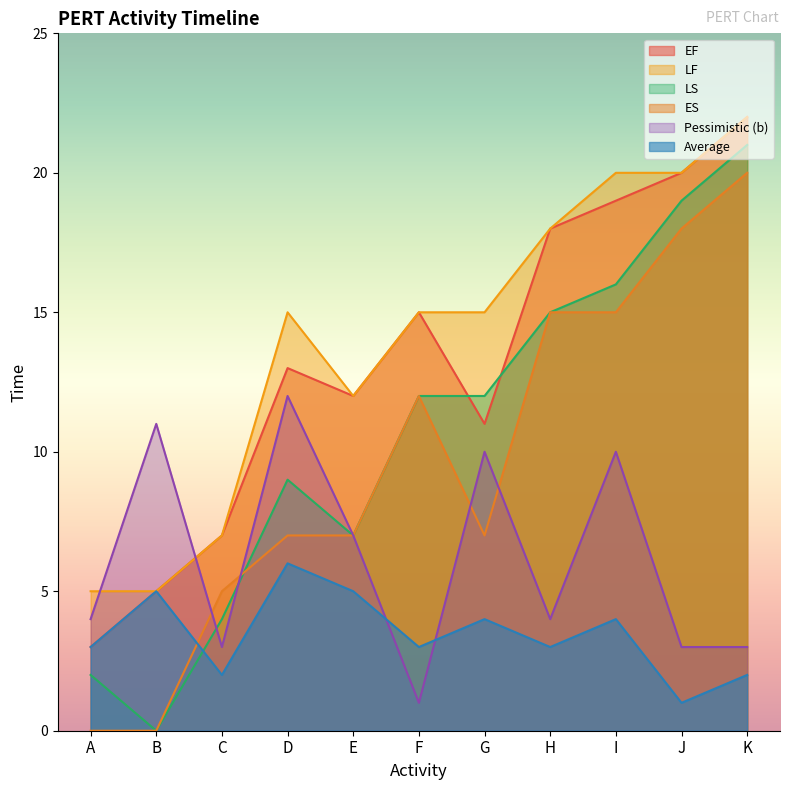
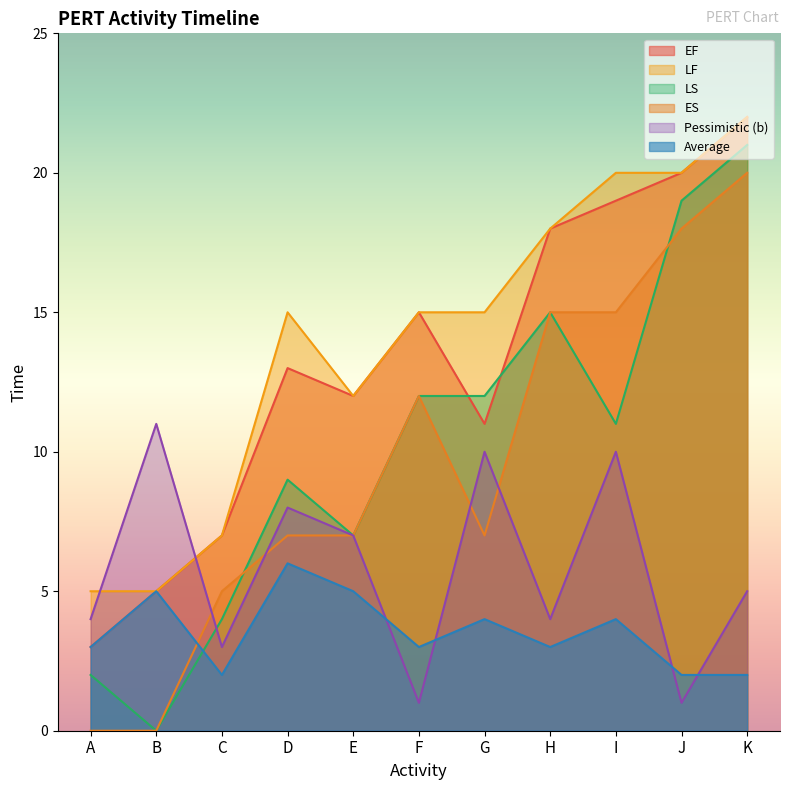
Pessimistic (b), D: 12 -> 8
LS, I: 16 -> 11
Pessimistic (b), J: 3 -> 1
Average, J: 1 -> 2
Pessimistic (b), K: 3 -> 5
